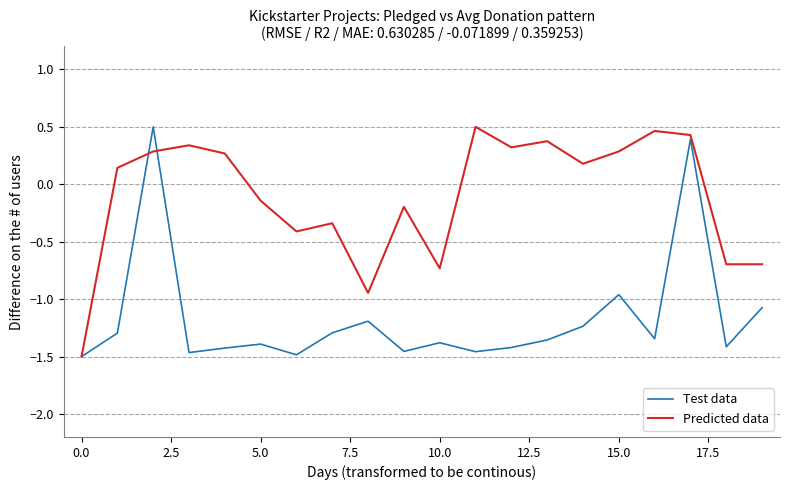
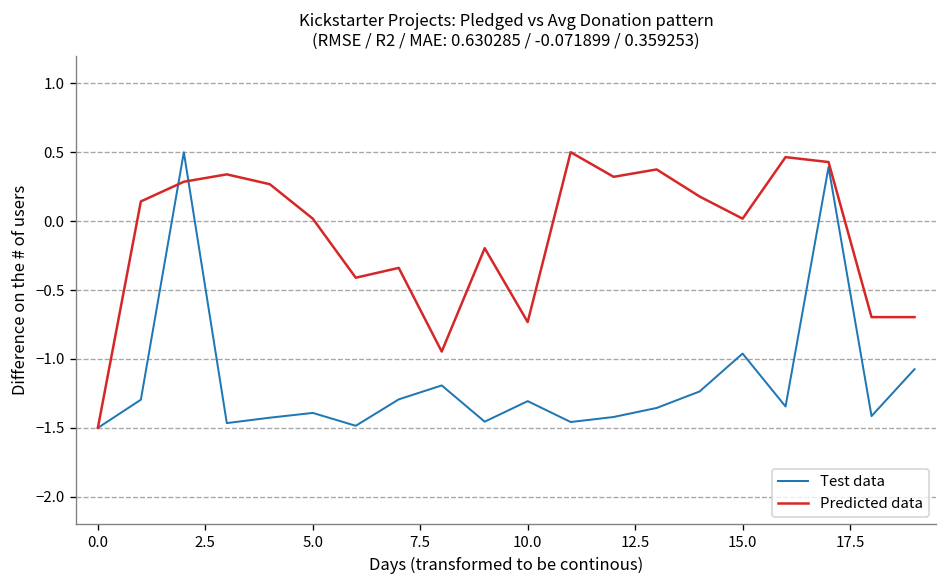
Predicted data, 5.0: -0.14 -> 0.02
Test data, 10.0: -1.38 -> -1.31
Predicted data, 15.0: 0.29 -> 0.02
